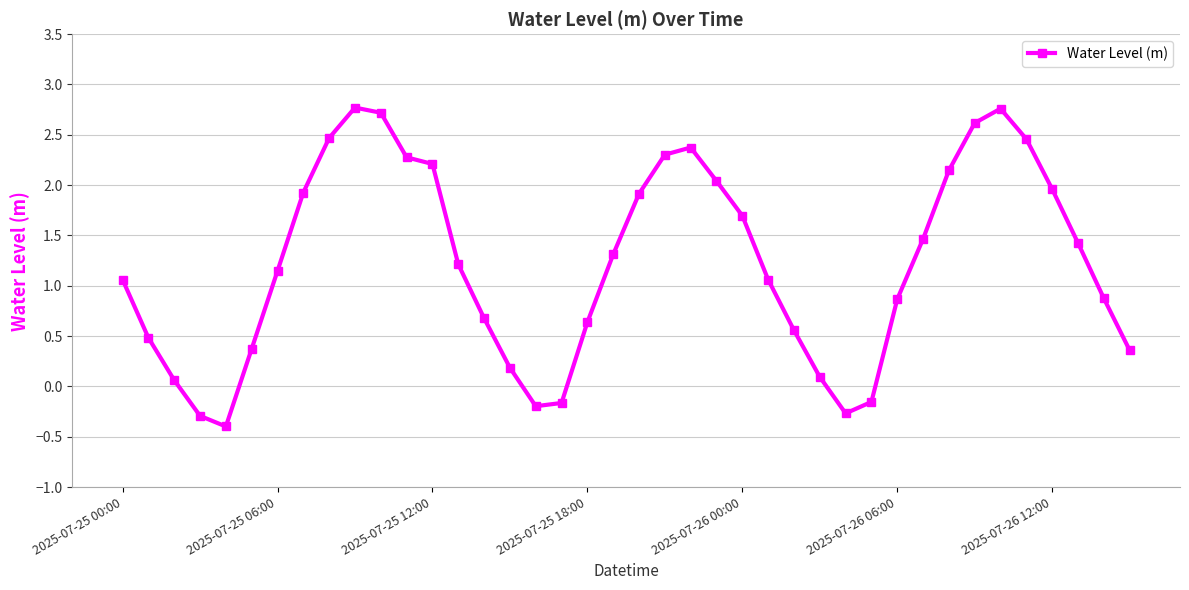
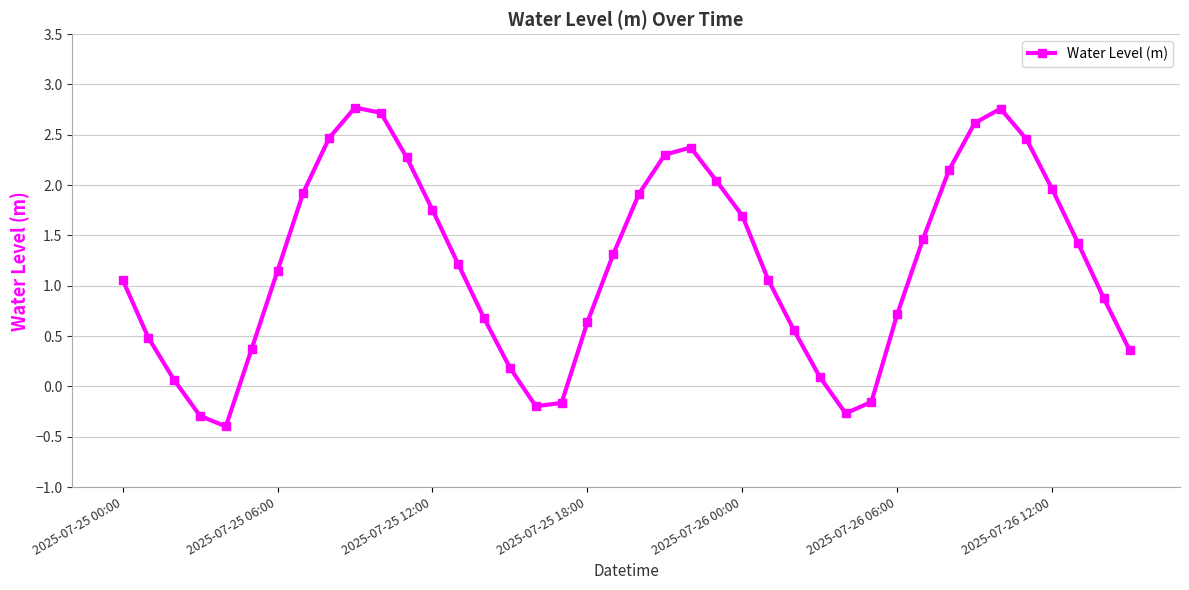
2025-07-25 12:00: 2.21 -> 1.75
2025-07-26 06:00: 0.87 -> 0.72
